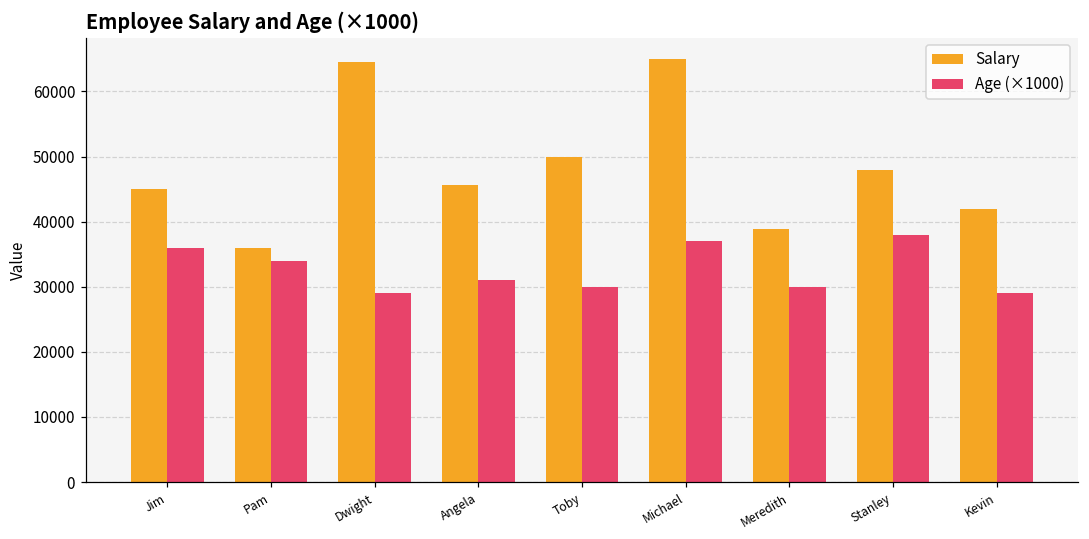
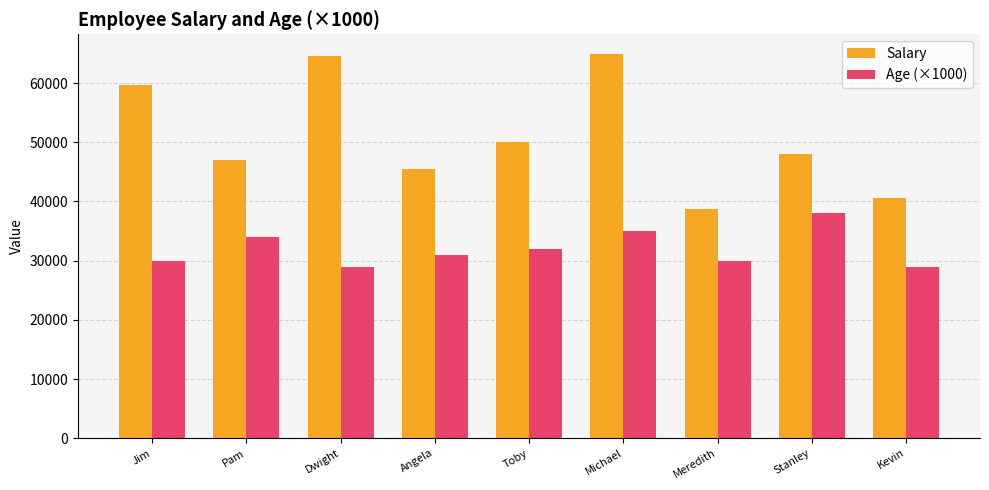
Salary, Jim: 45000 -> 60000
Age (×1000), Jim: 36000 -> 30000
Salary, Pam: 36000 -> 47000
Age (×1000), Toby: 30000 -> 32000
Age (×1000), Michael: 37000 -> 35000
Salary, Kevin: 42000 -> 41000
